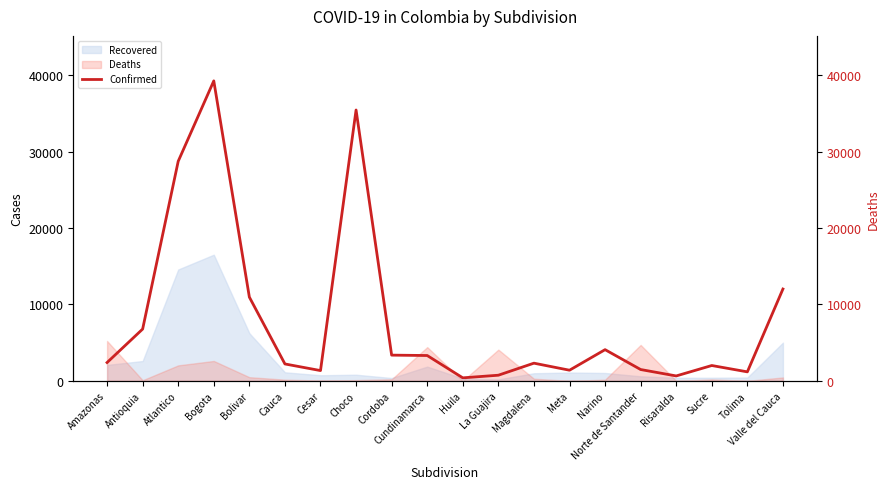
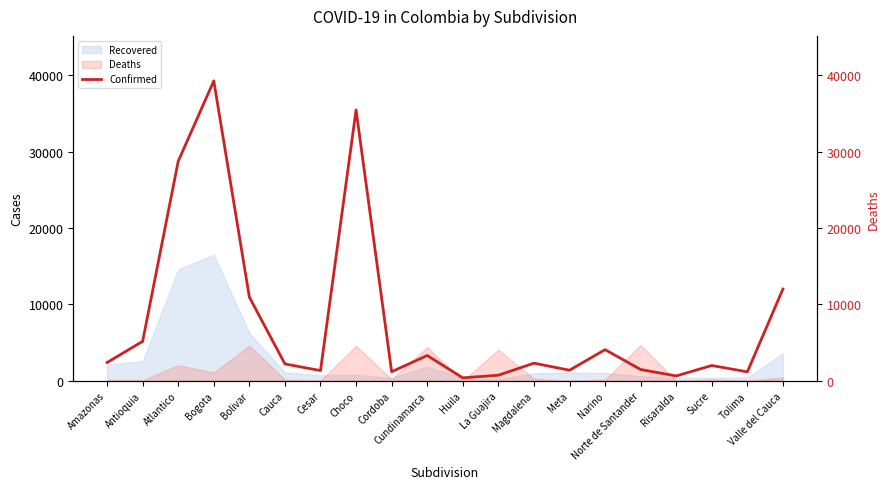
Deaths, Amazonas: 5000 -> 0
Deaths, Bogota: 3000 -> 1000
Deaths, Bolivar: 0 -> 5000
Deaths, Choco: 0 -> 5000
Recovered, Valle del Cauca: 5000 -> 4000
Confirmed, Antioquia: 7000 -> 5000
Confirmed, Cordoba: 3000 -> 1000
